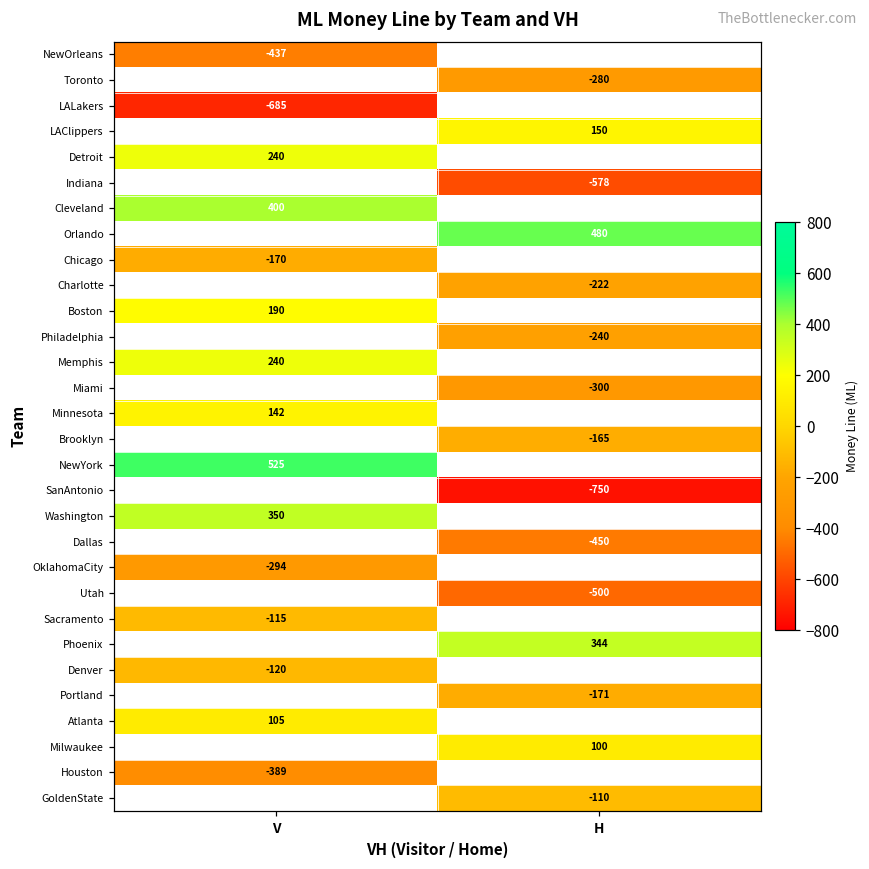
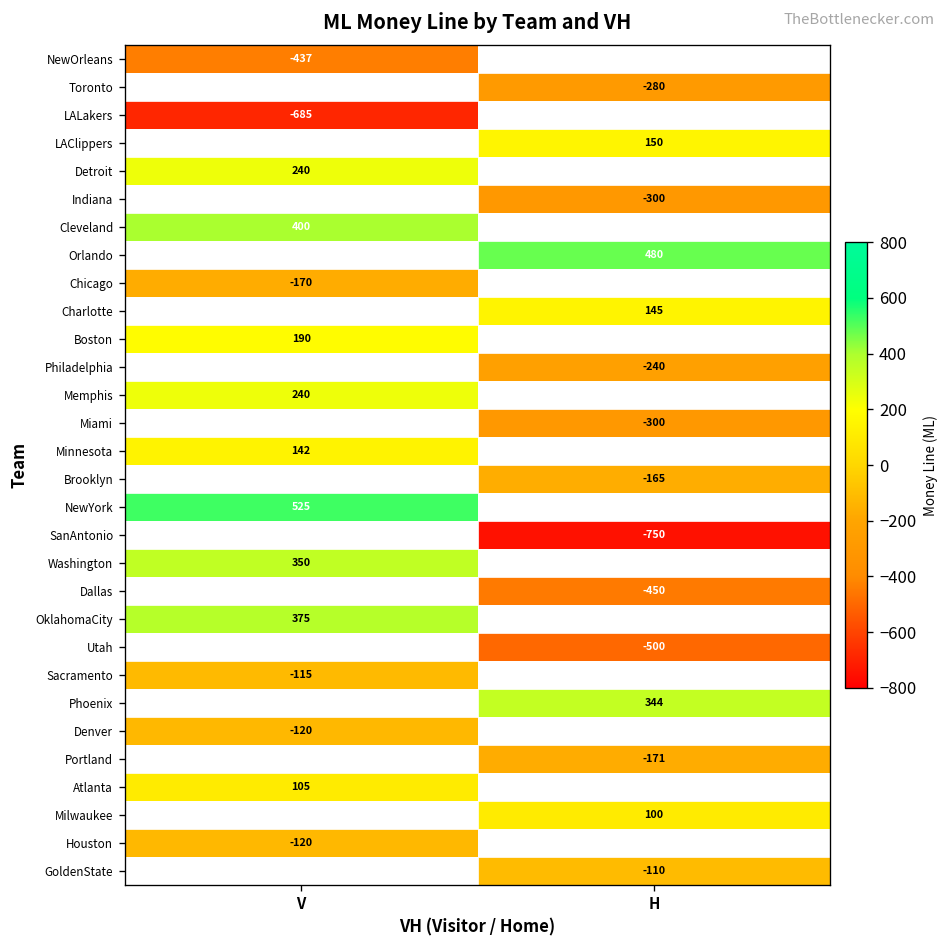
Indiana, H: -578 -> -300
Charlotte, H: -222 -> 145
OklahomaCity, V: -294 -> 375
Houston, V: -389 -> -120
